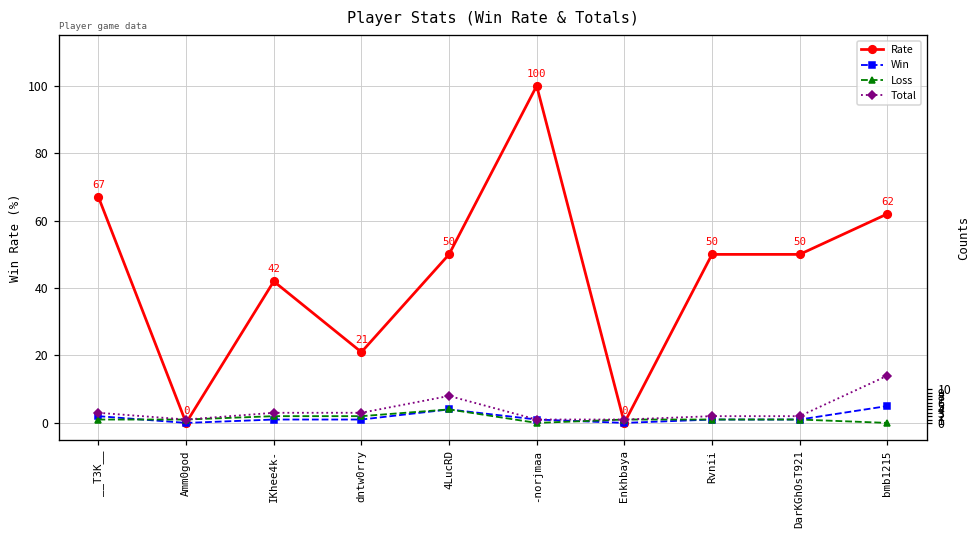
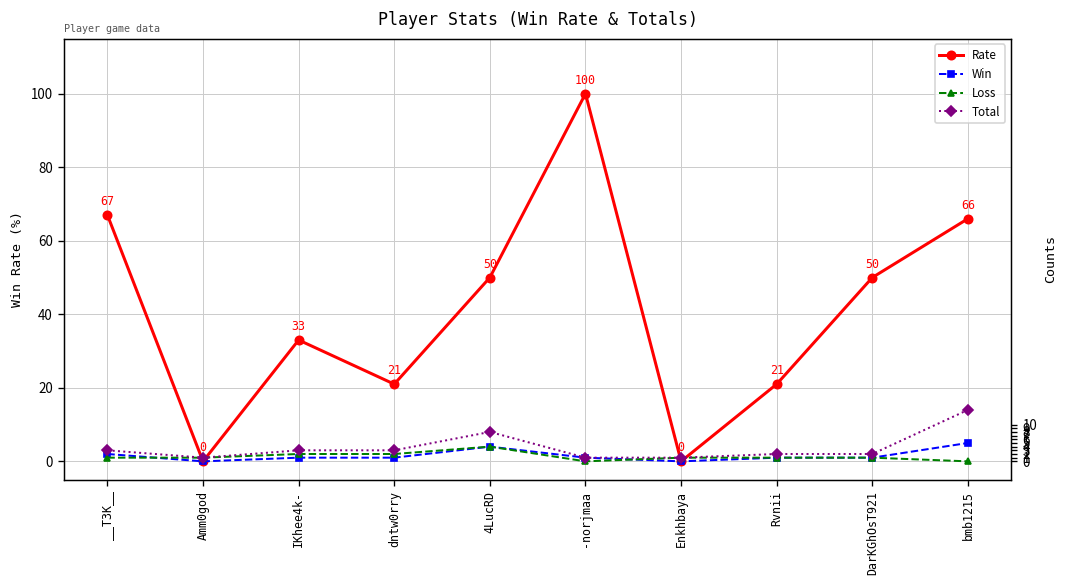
Rate, IKhee4k-: 42 -> 33
Rate, Rvnii: 50 -> 21
Rate, bmb1215: 62 -> 66
